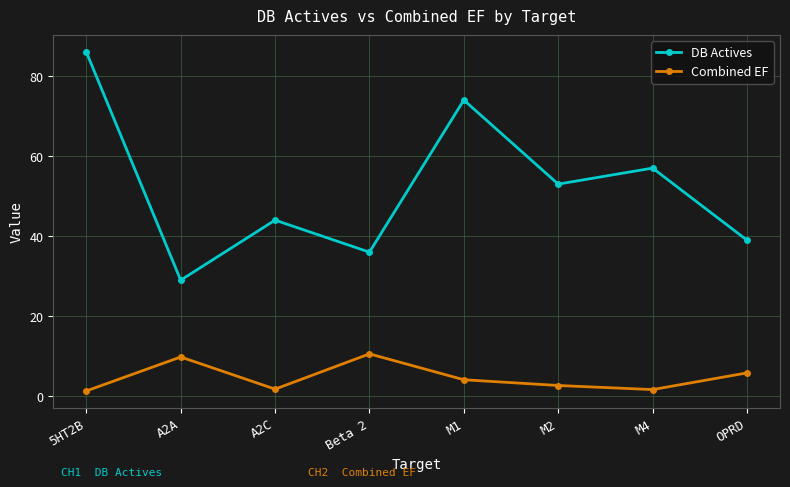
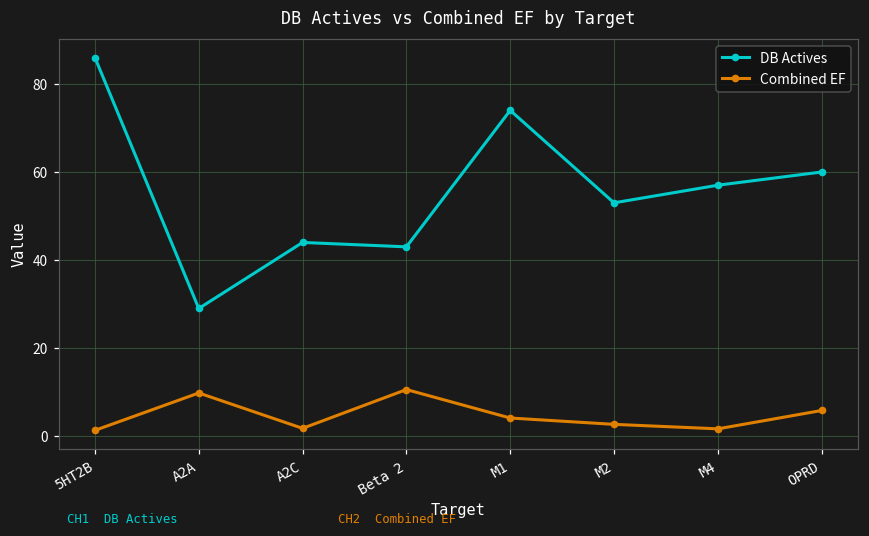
DB Actives, Beta 2: 36 -> 43
DB Actives, OPRD: 39 -> 60
